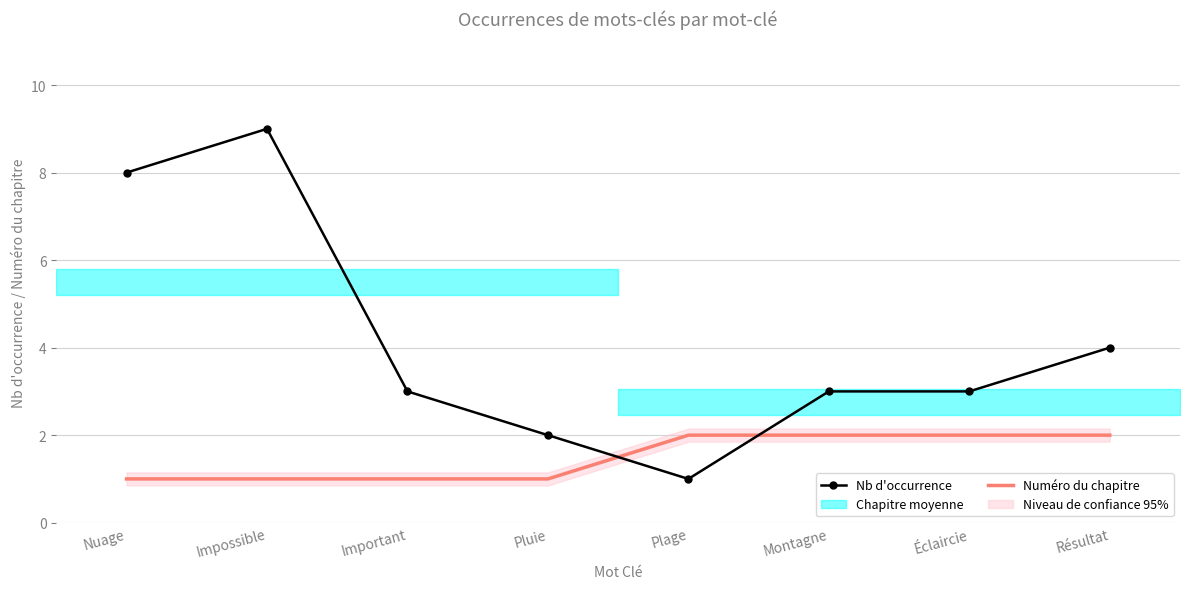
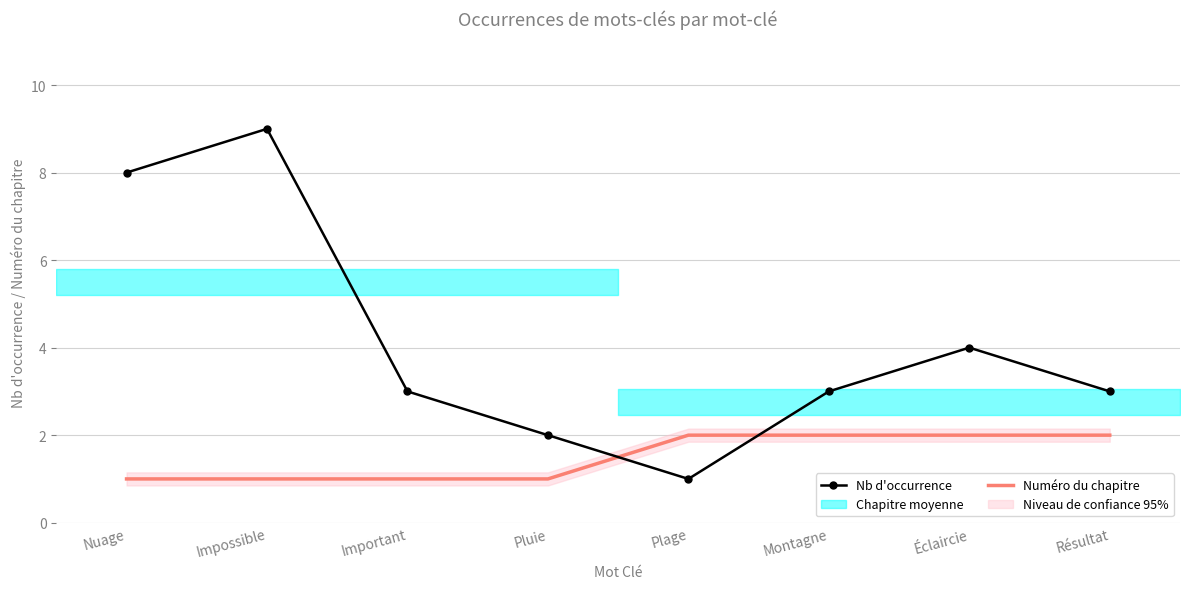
Nb d'occurrence, Éclaircie: 3 -> 4
Nb d'occurrence, Résultat: 4 -> 3
